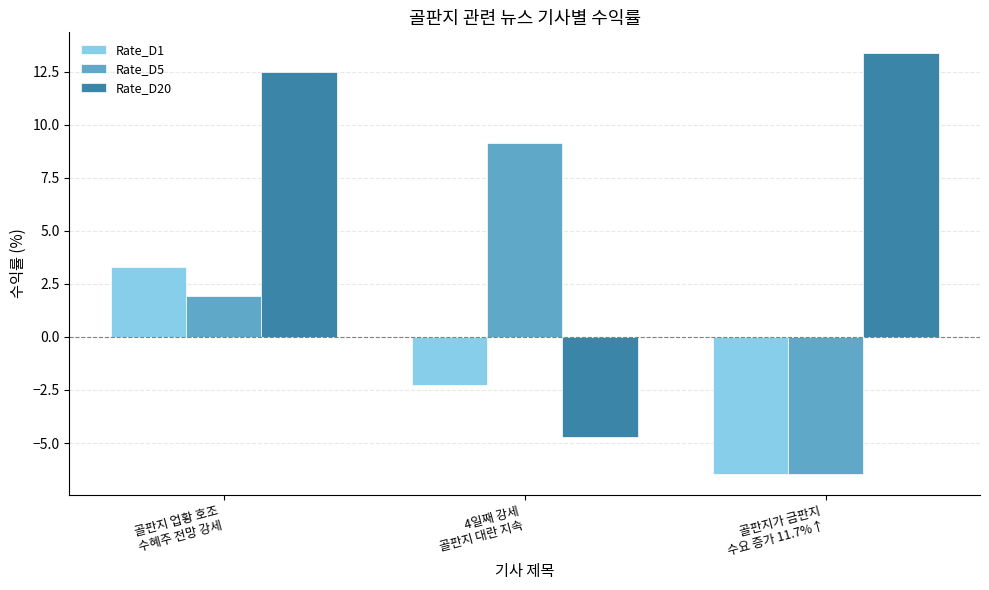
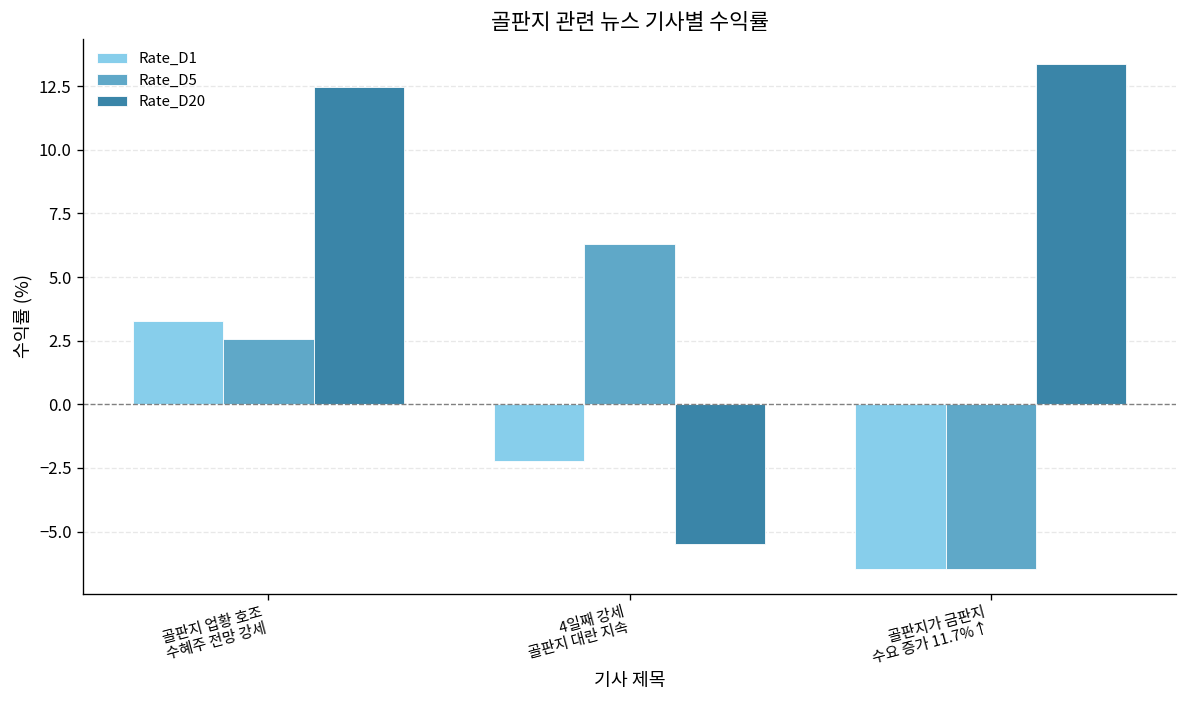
Rate_D5, 골판지 업황 호조 수혜주 전망 강세: 1.9 -> 2.6
Rate_D5, 4일째 강세 골판지 대란 지속: 9.1 -> 6.3
Rate_D20, 4일째 강세 골판지 대란 지속: -4.7 -> -5.5
